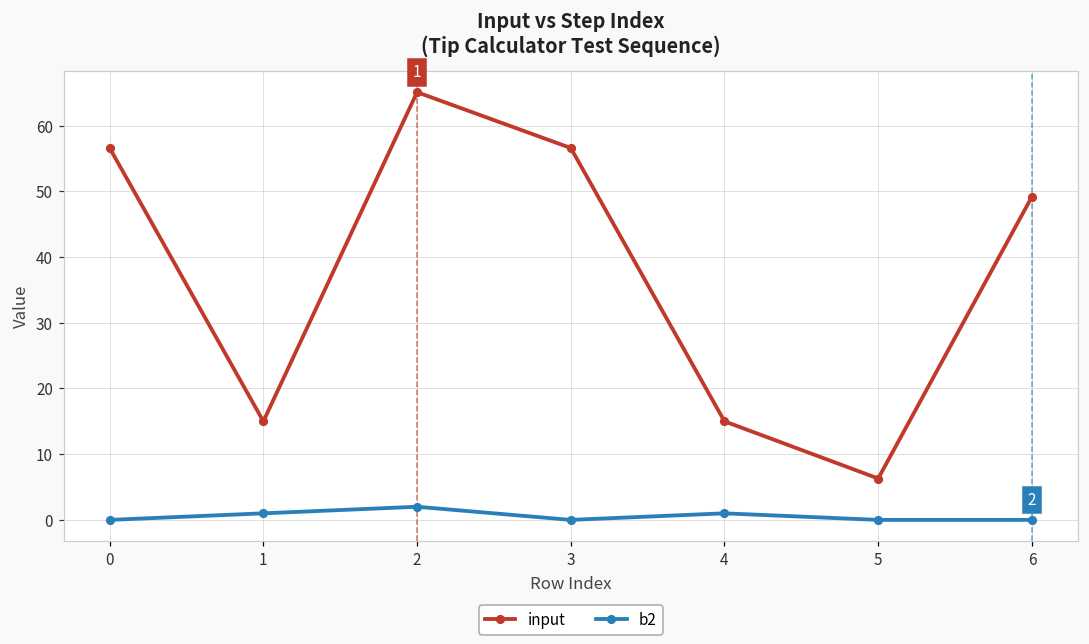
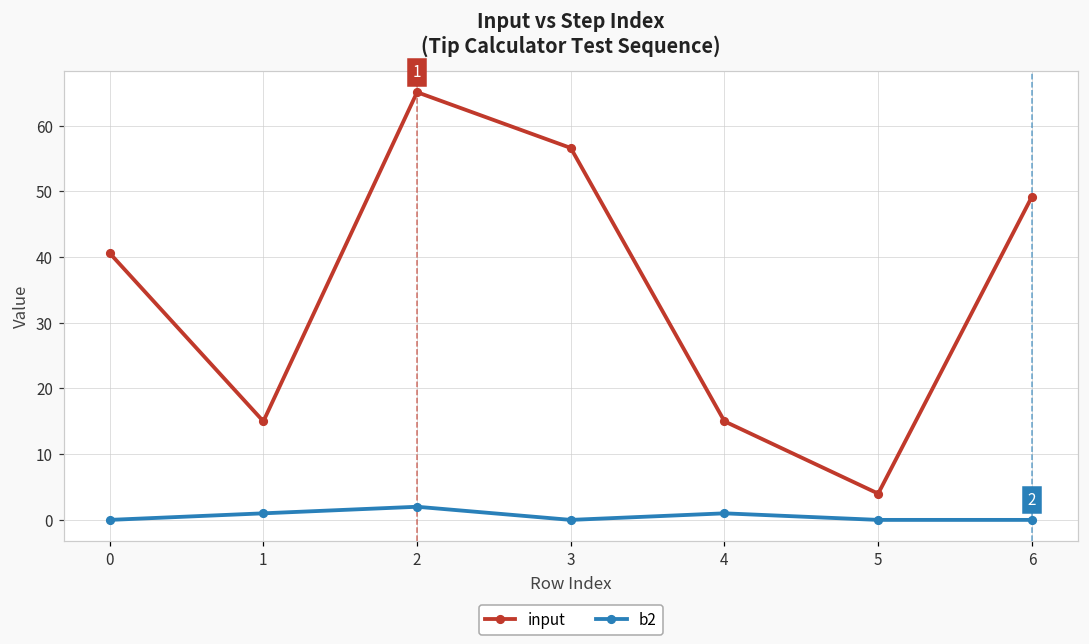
input, 0: 57 -> 41
input, 5: 6 -> 4
